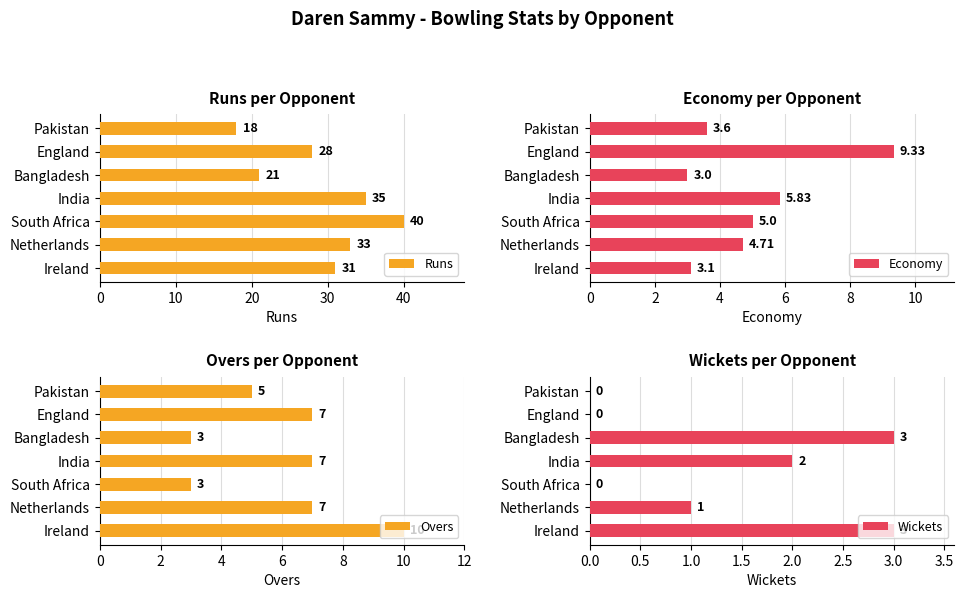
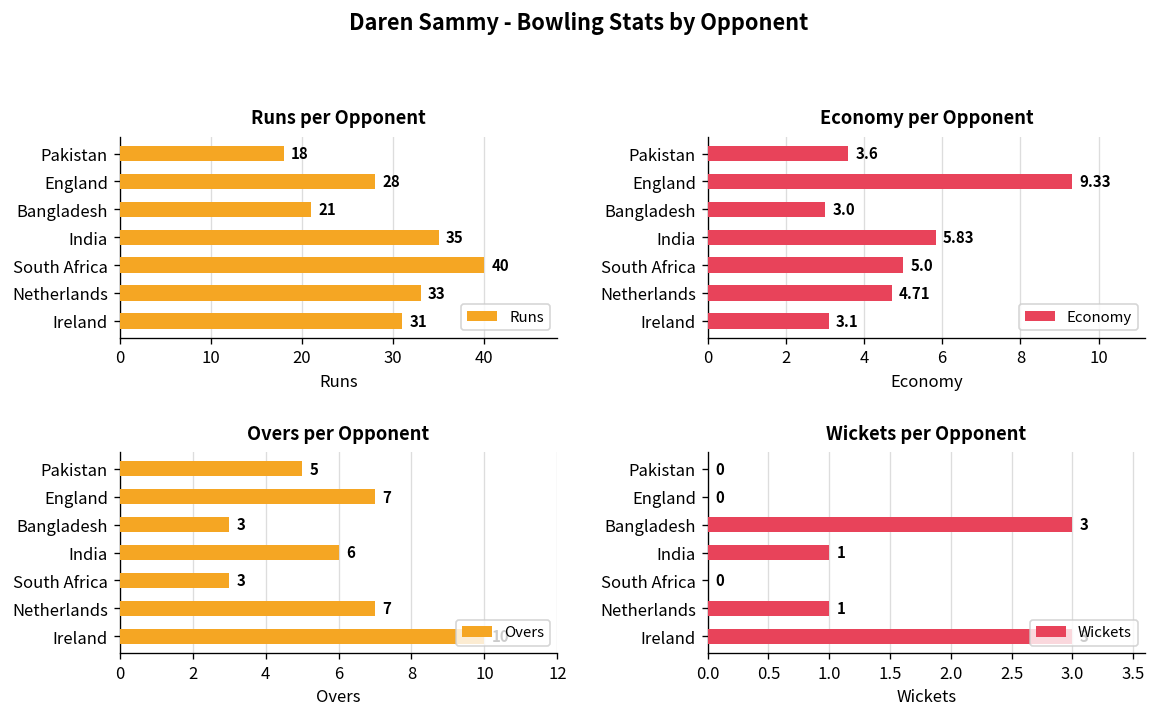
Overs per Opponent, India: 7 -> 6
Wickets per Opponent, India: 2 -> 1
